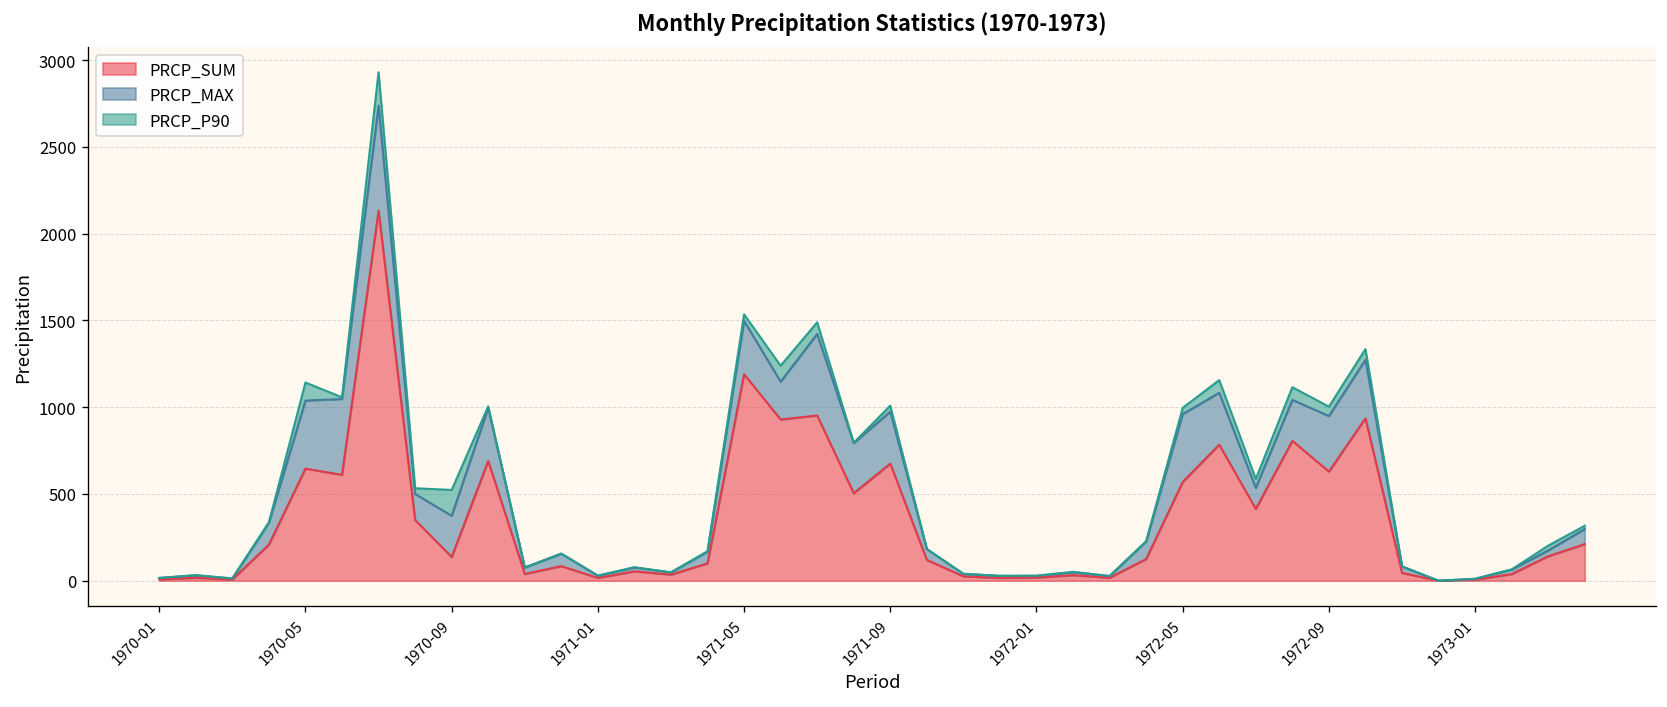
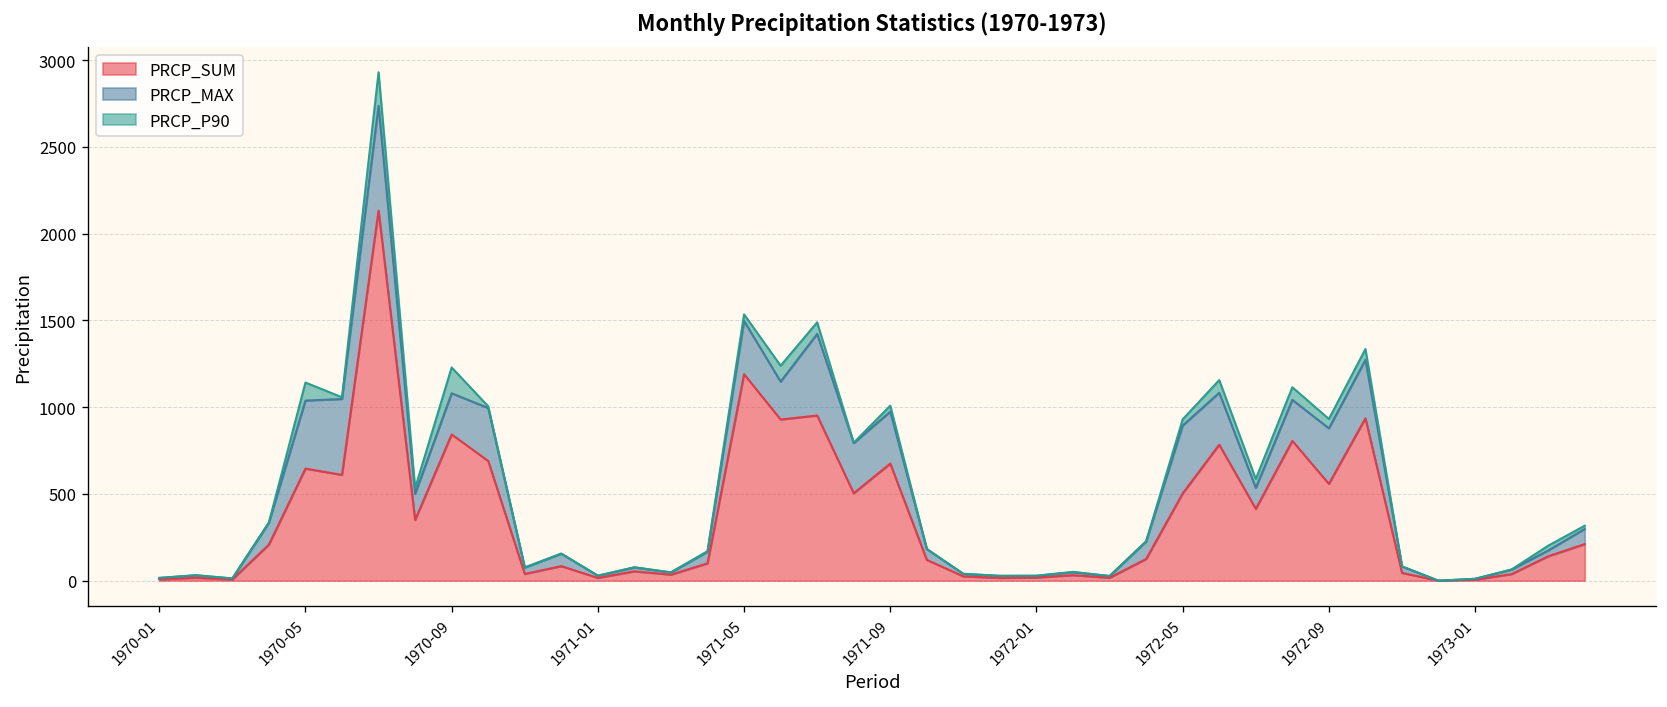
PRCP_SUM, 1970-09: 140 -> 840
PRCP_SUM, 1972-05: 570 -> 500
PRCP_SUM, 1972-09: 630 -> 560
